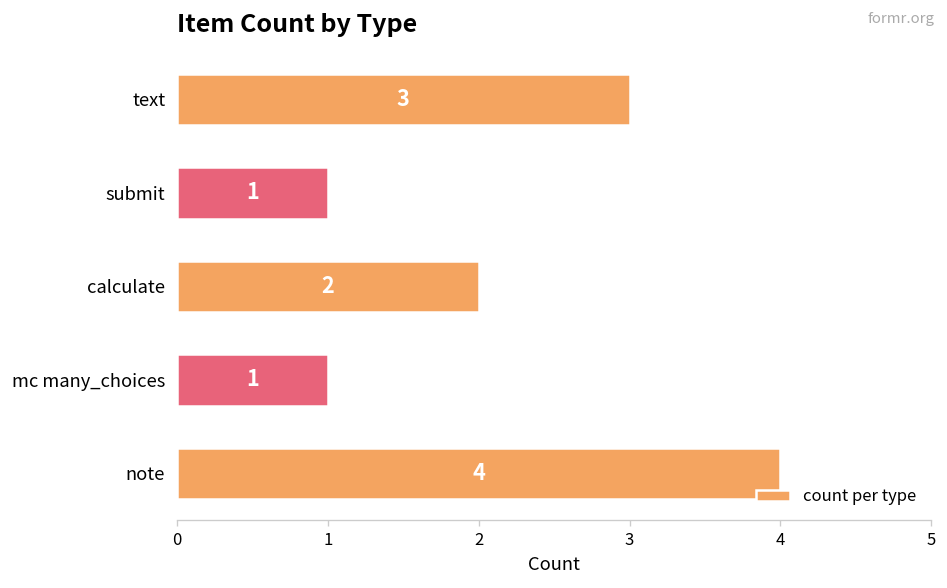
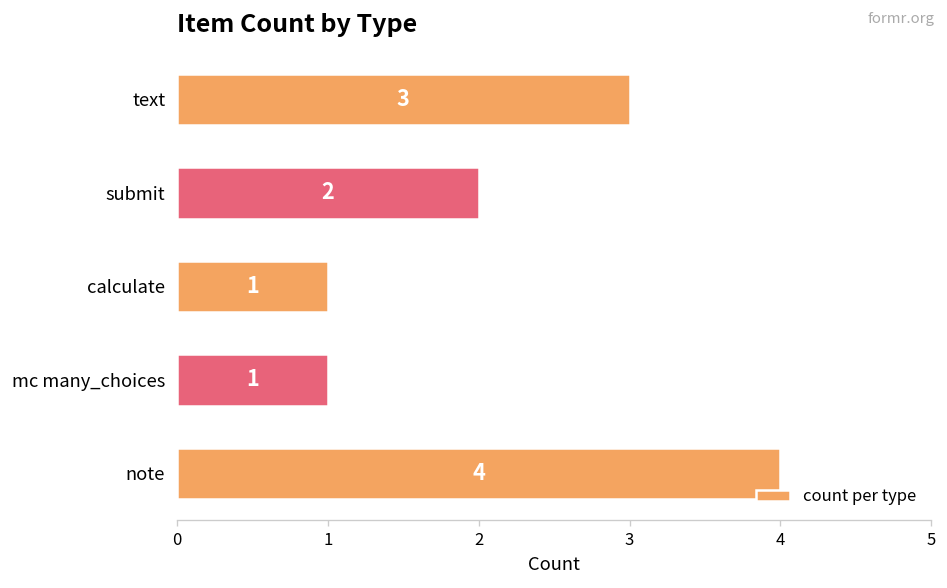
submit: 1 -> 2
calculate: 2 -> 1
